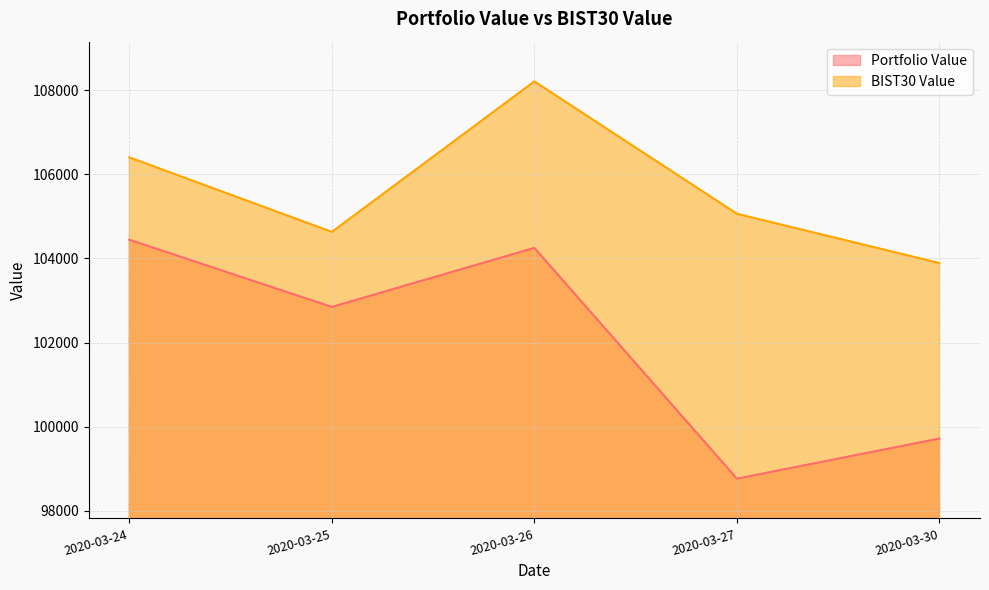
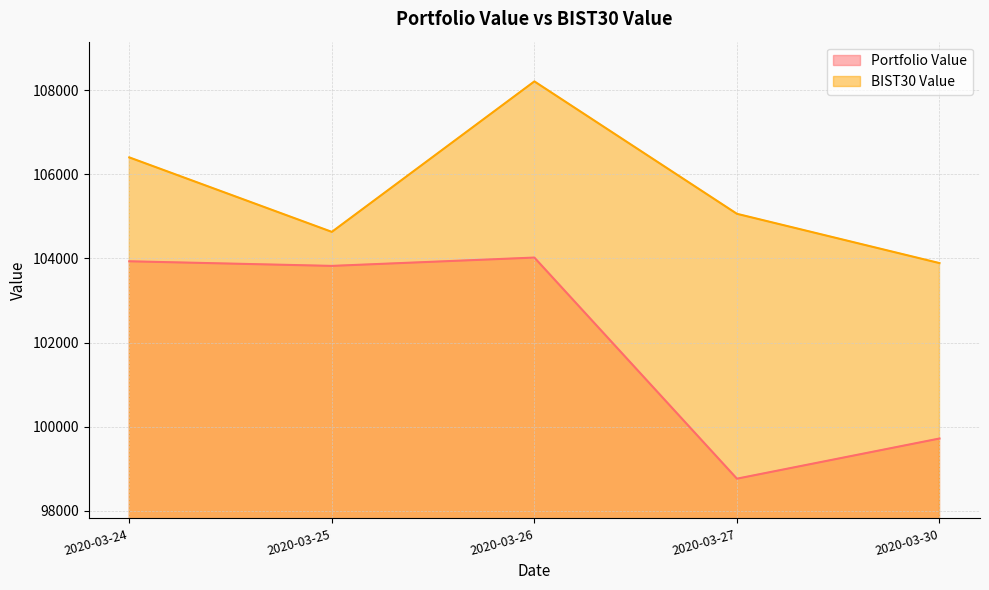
Portfolio Value, 2020-03-24: 104400 -> 103900
Portfolio Value, 2020-03-25: 102800 -> 103800
Portfolio Value, 2020-03-26: 104300 -> 104000
